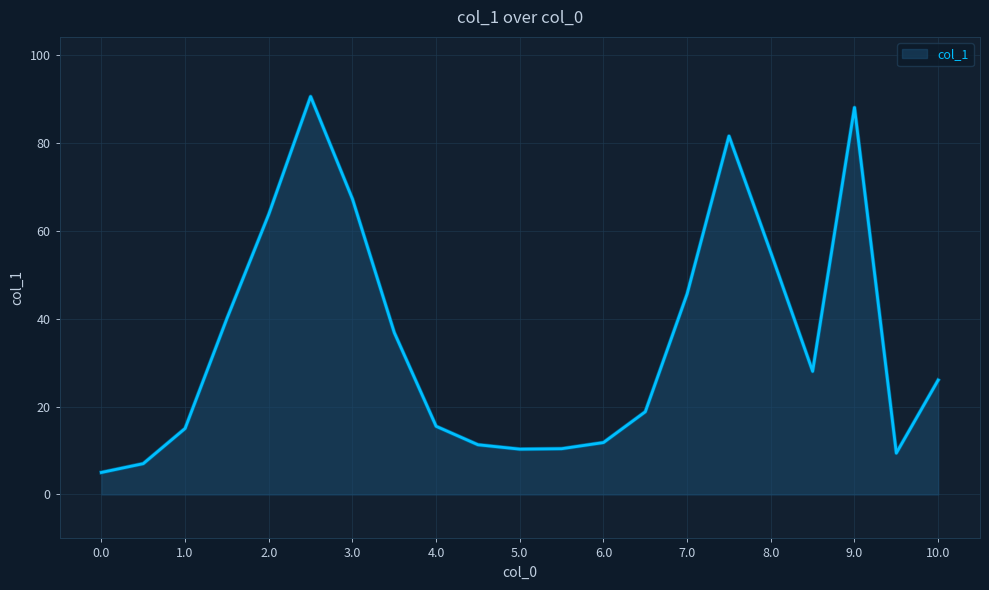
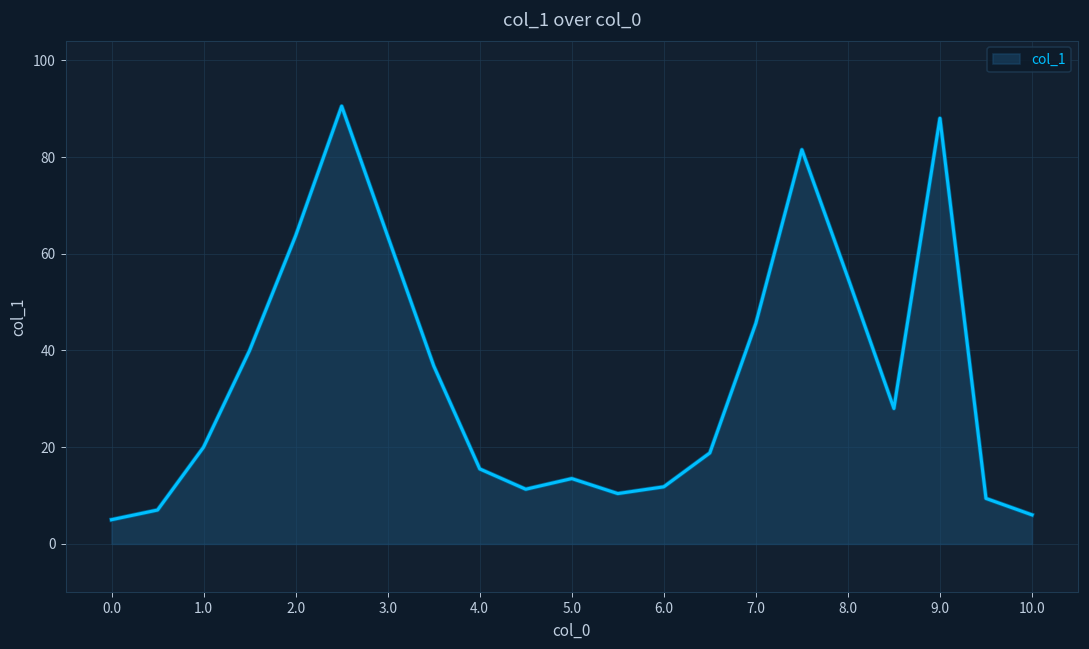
1.0: 15 -> 20
3.0: 67 -> 64
5.0: 10 -> 14
10.0: 26 -> 6
